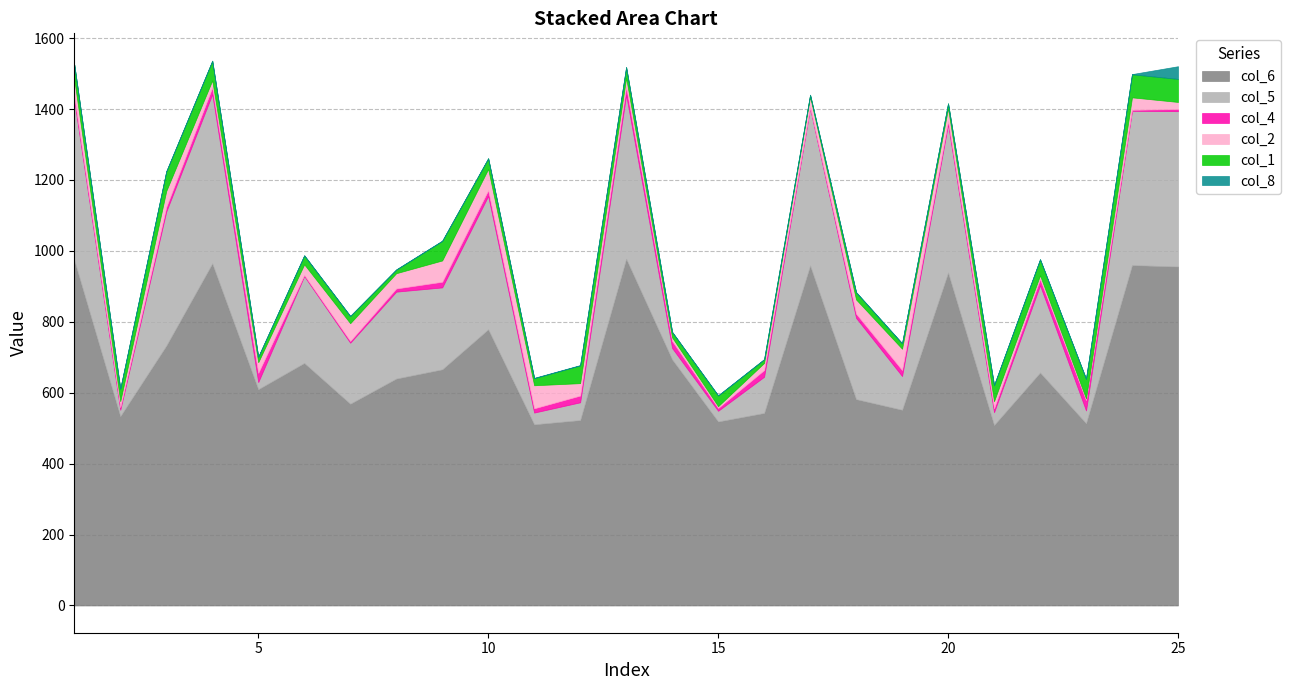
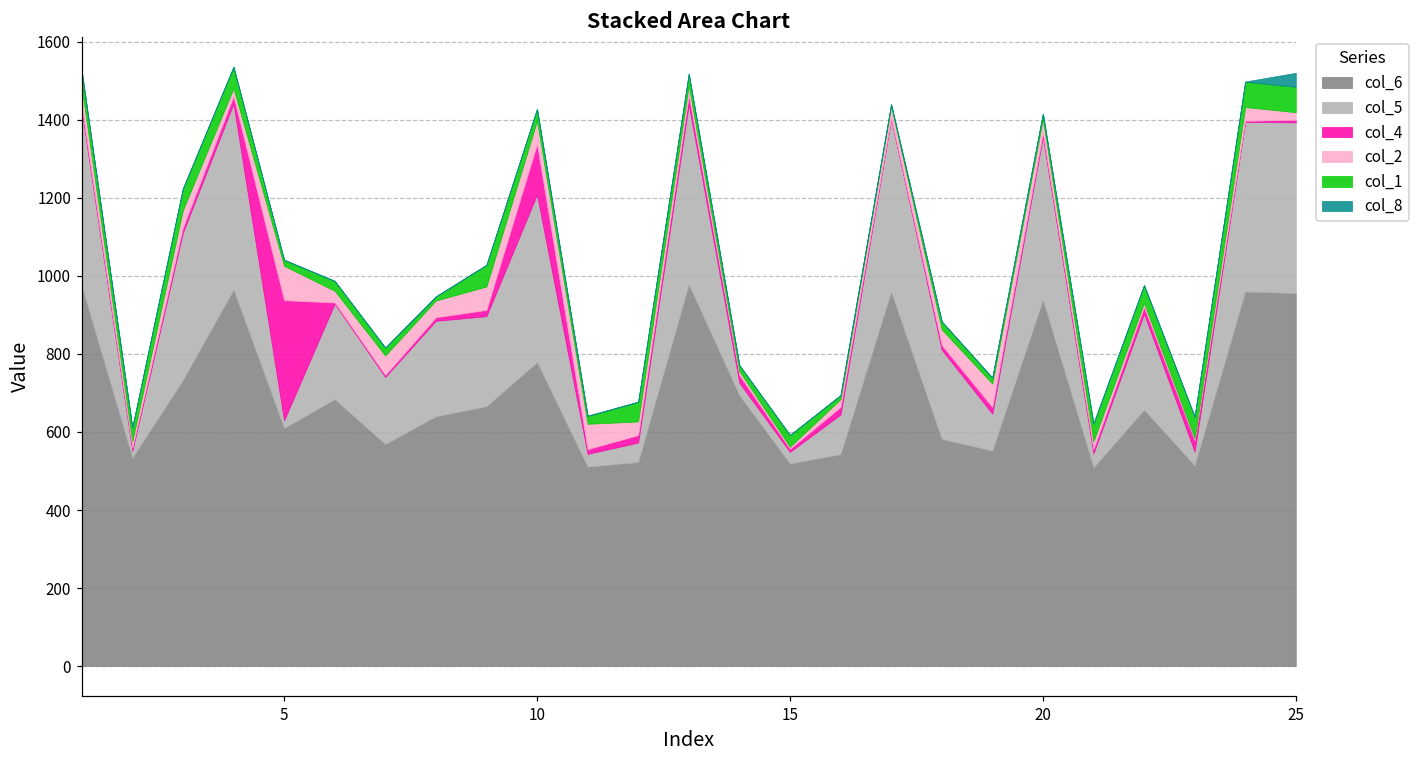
col_4, 5: 30 -> 310
col_2, 5: 30 -> 90
col_5, 10: 380 -> 430
col_4, 10: 20 -> 130
